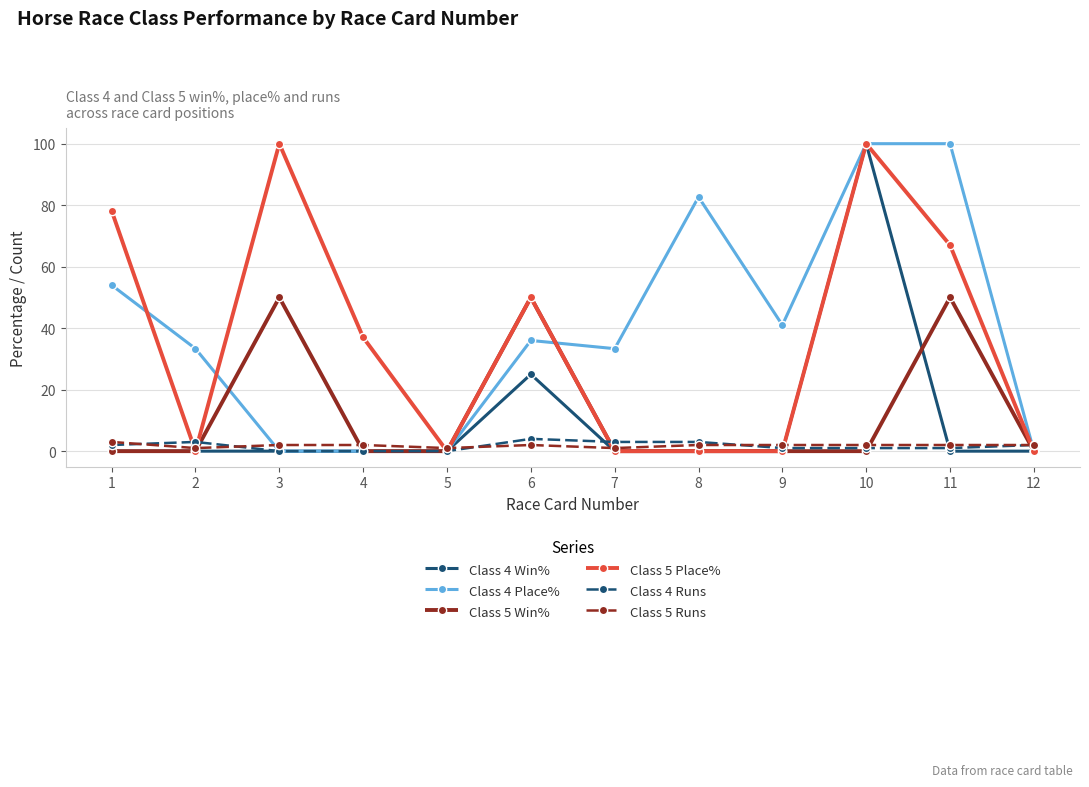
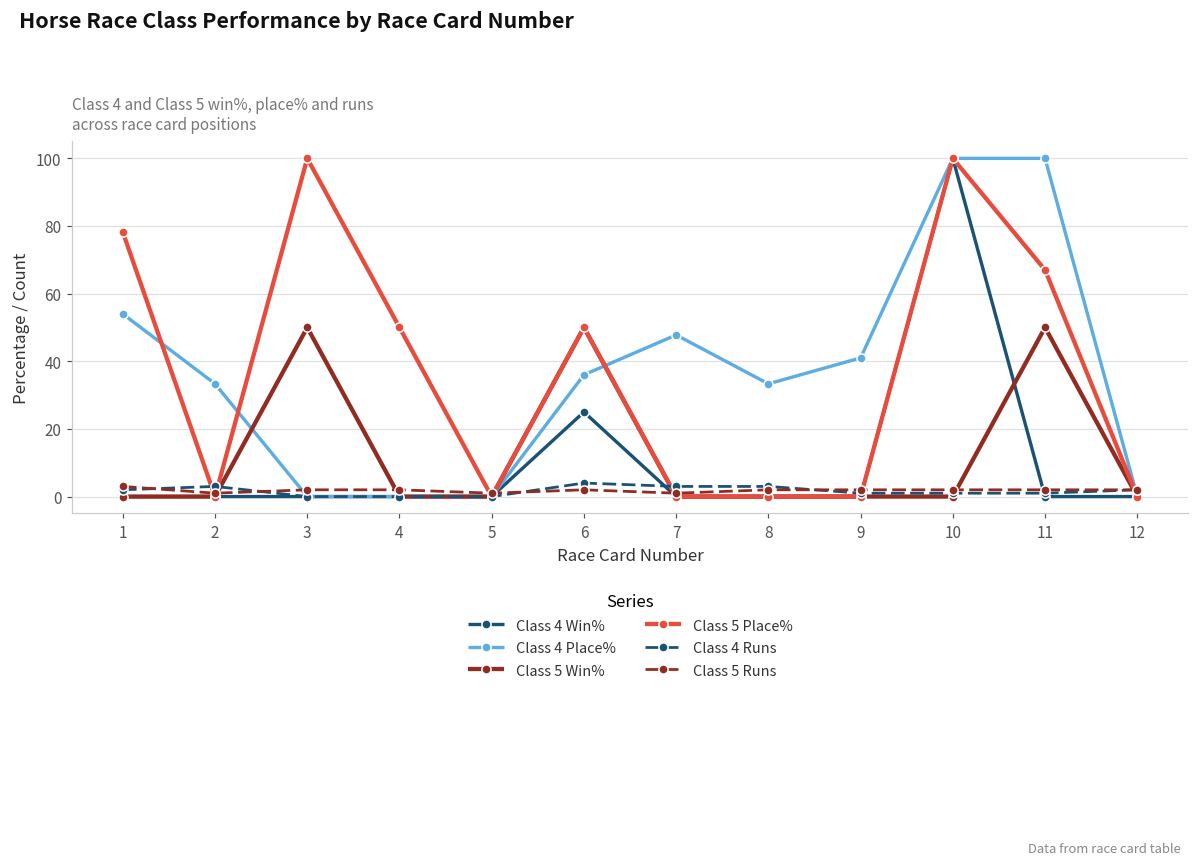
Class 5 Place%, 4: 37 -> 50
Class 4 Place%, 7: 33 -> 48
Class 4 Place%, 8: 83 -> 33
